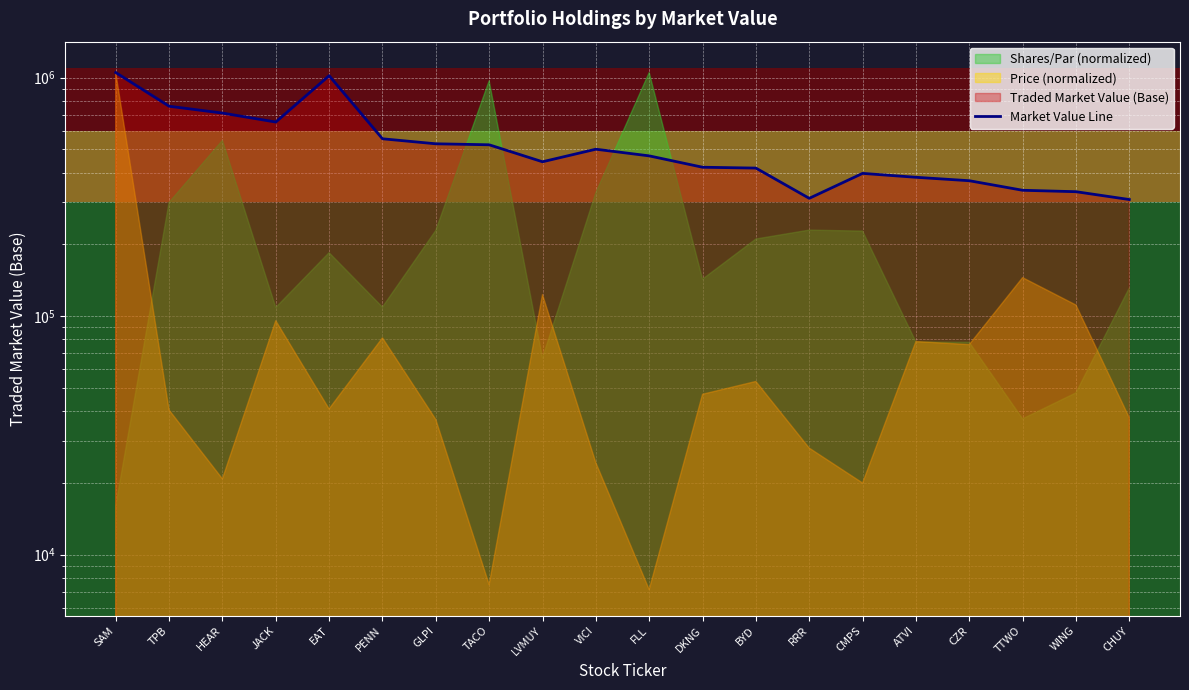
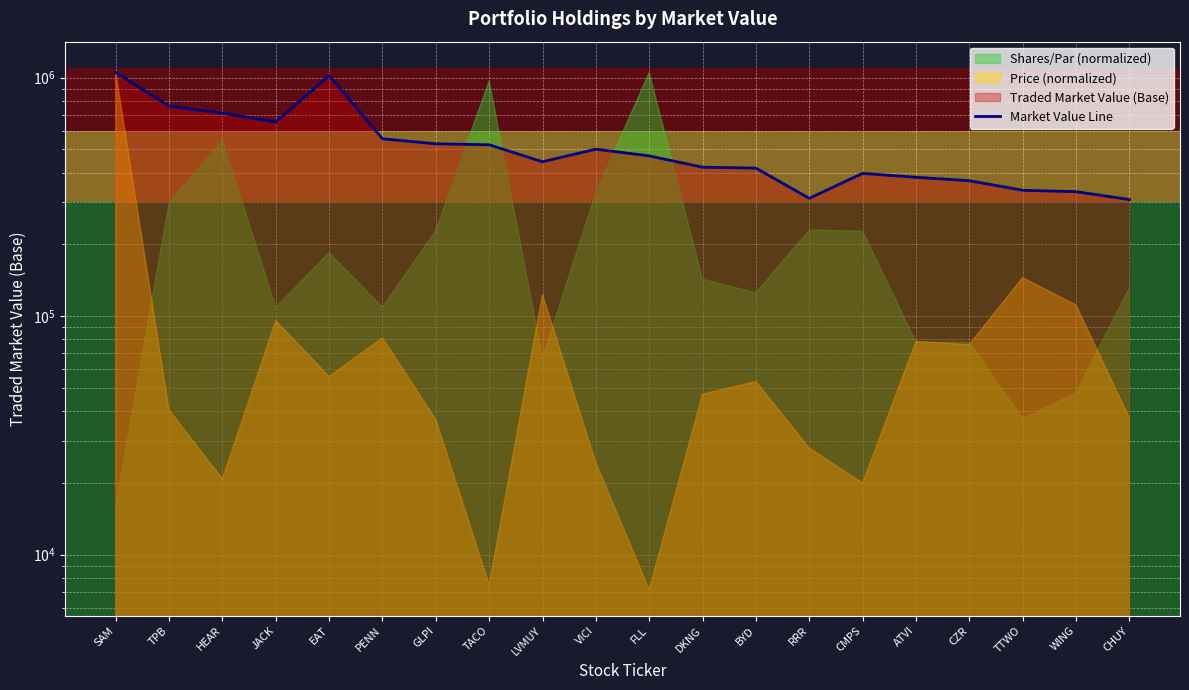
Price (normalized), EAT: 41000 -> 56000
Shares/Par (normalized), BYD: 210000 -> 130000
